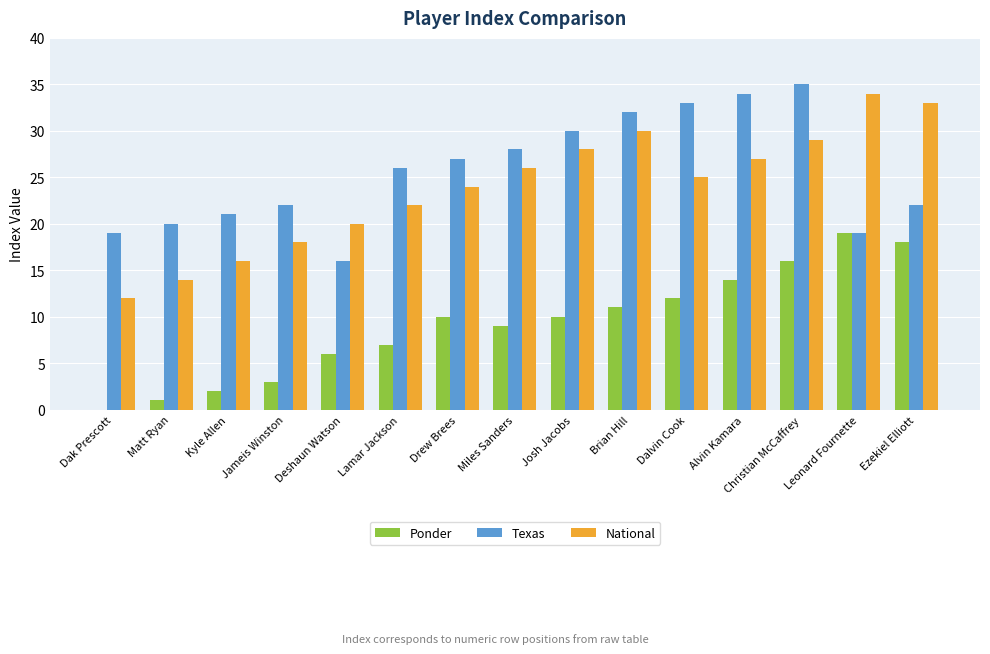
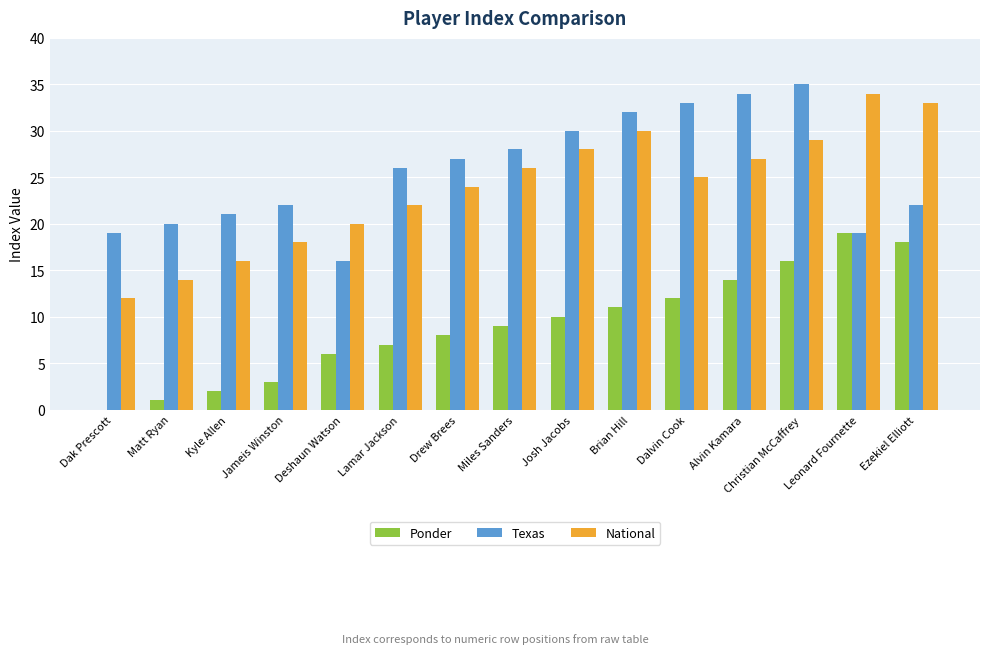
Ponder, Drew Brees: 10 -> 8
